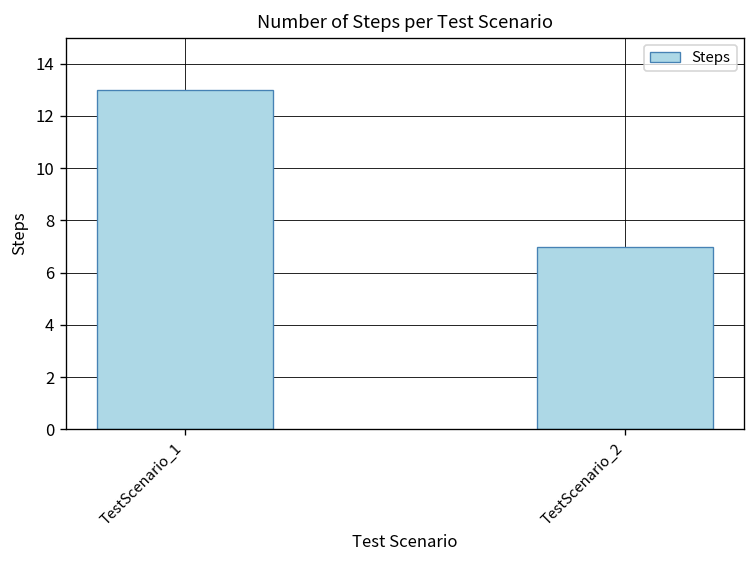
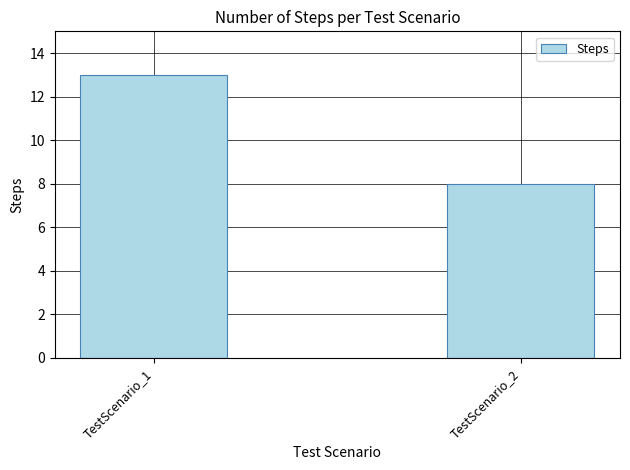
TestScenario_2: 7 -> 8
